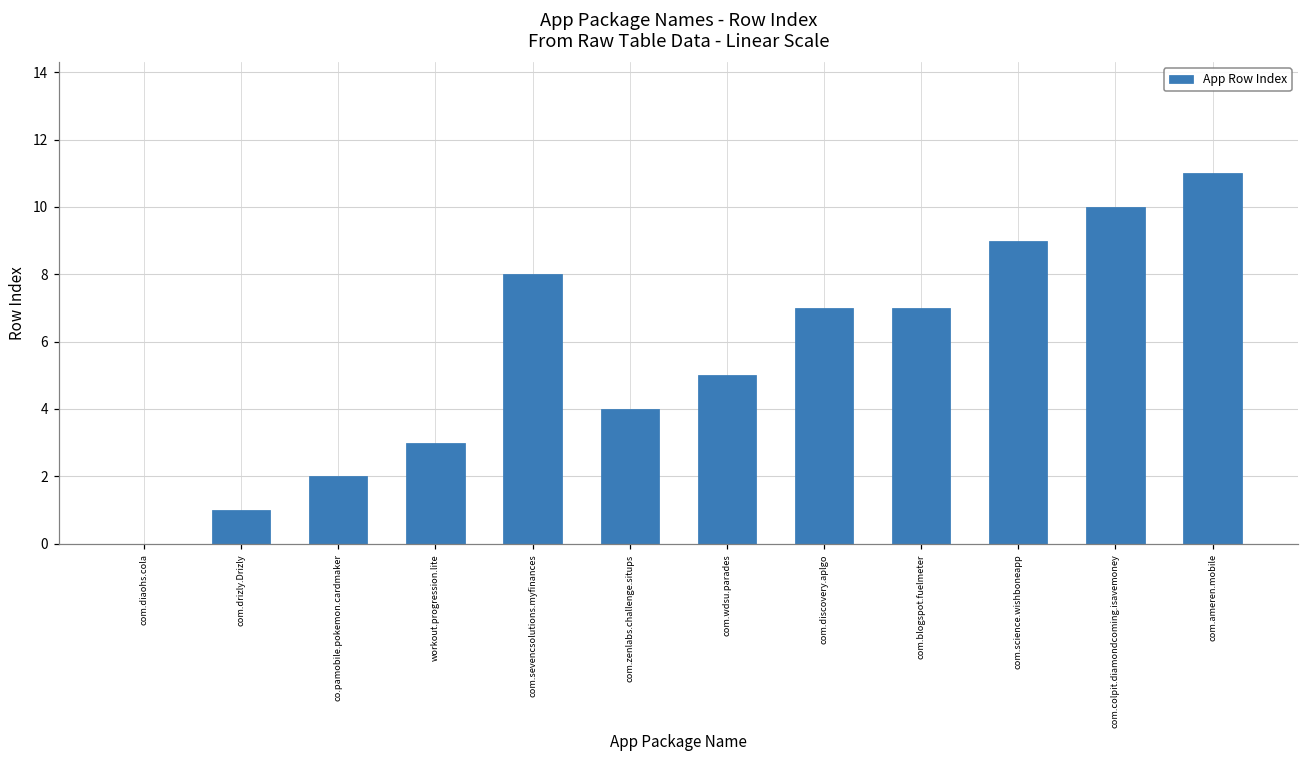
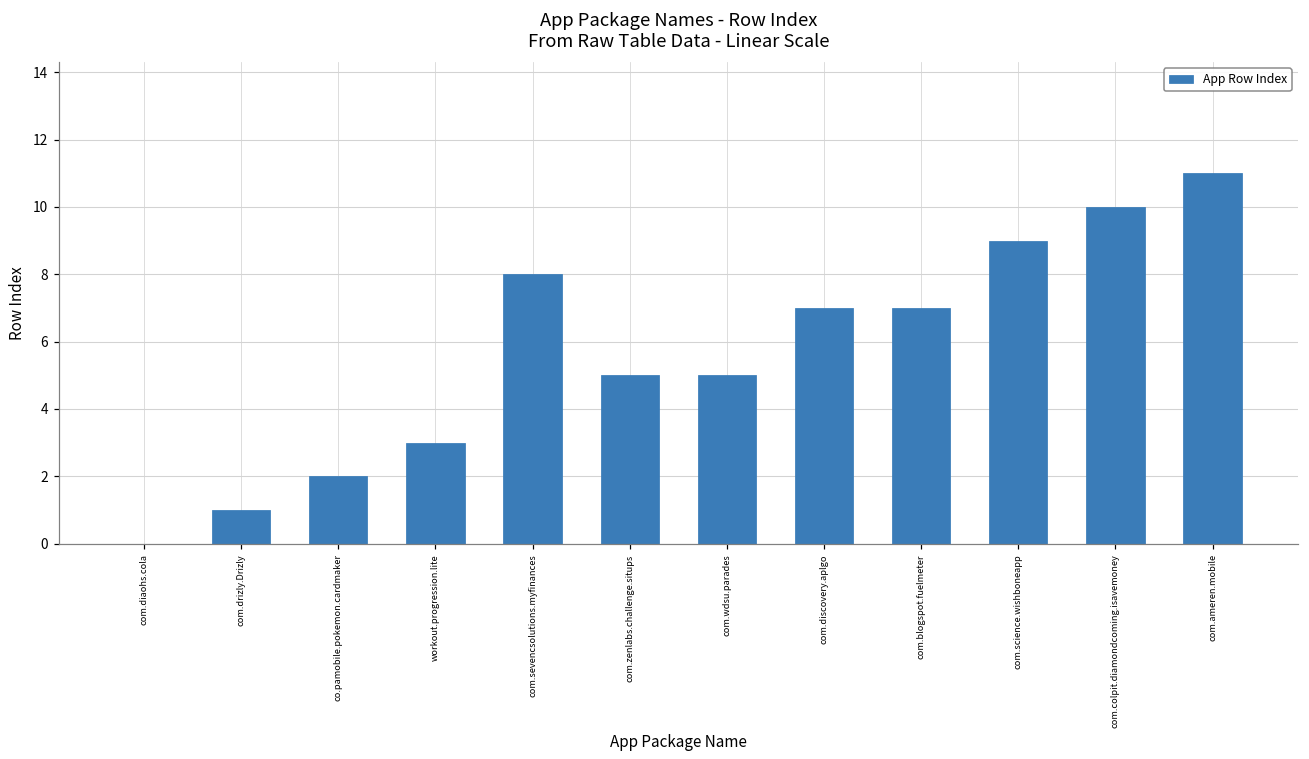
com.zenlabs.challenge.situps: 4 -> 5
